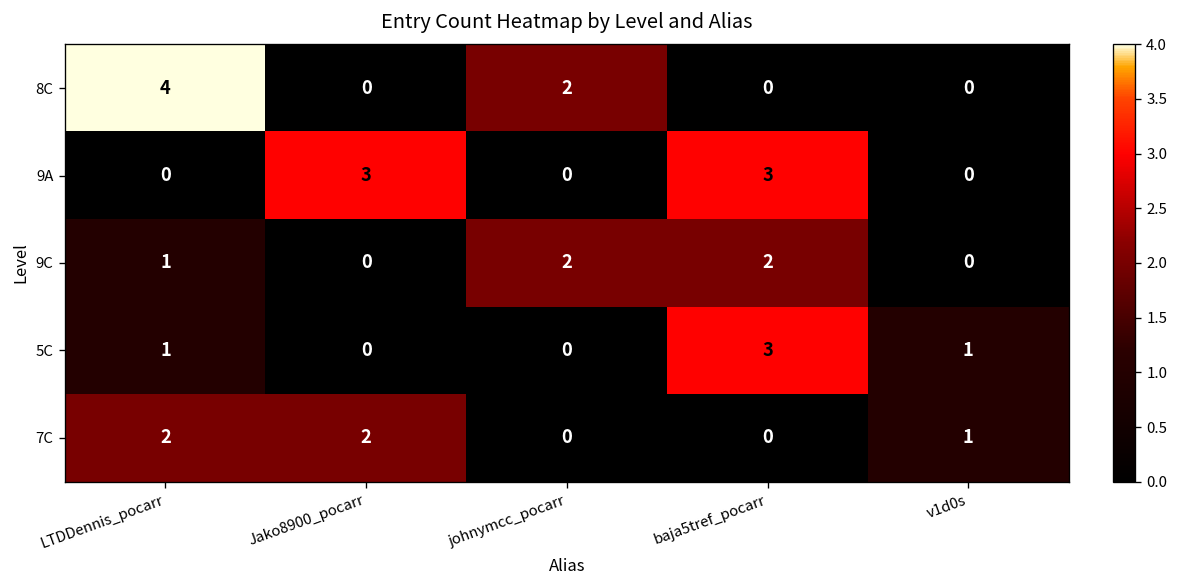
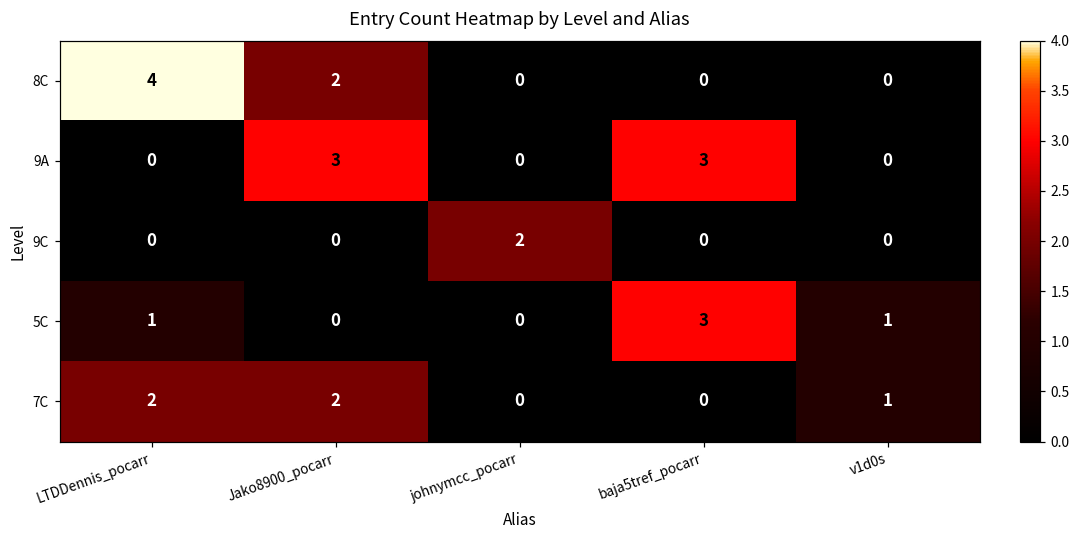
8C, Jako8900_pocarr: 0 -> 2
8C, johnymcc_pocarr: 2 -> 0
9C, LTDDennis_pocarr: 1 -> 0
9C, baja5tref_pocarr: 2 -> 0
